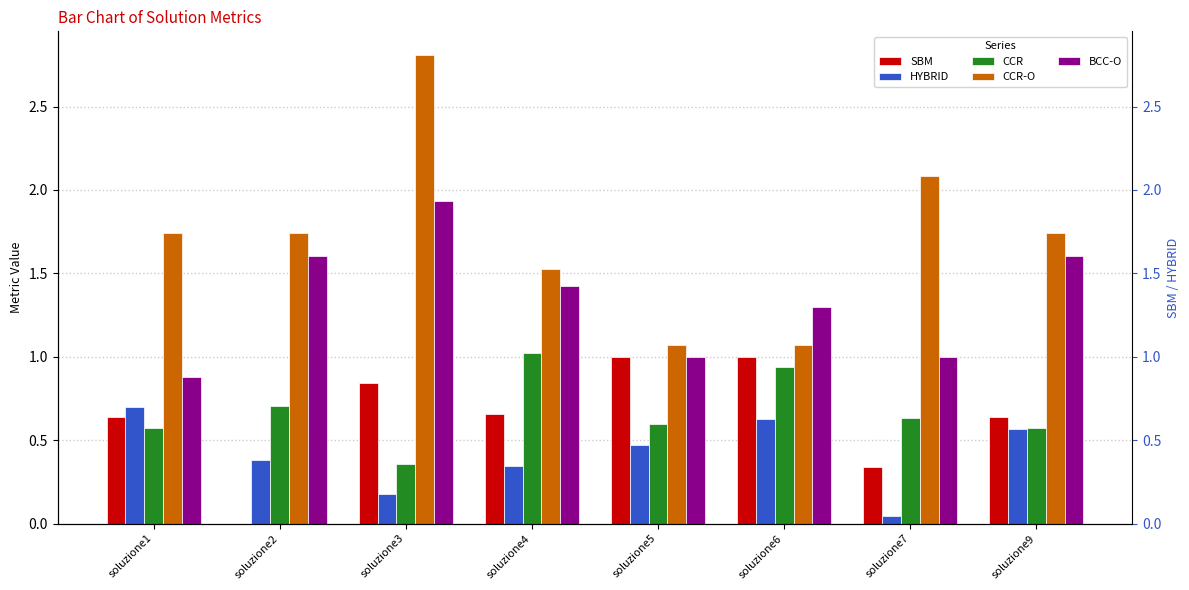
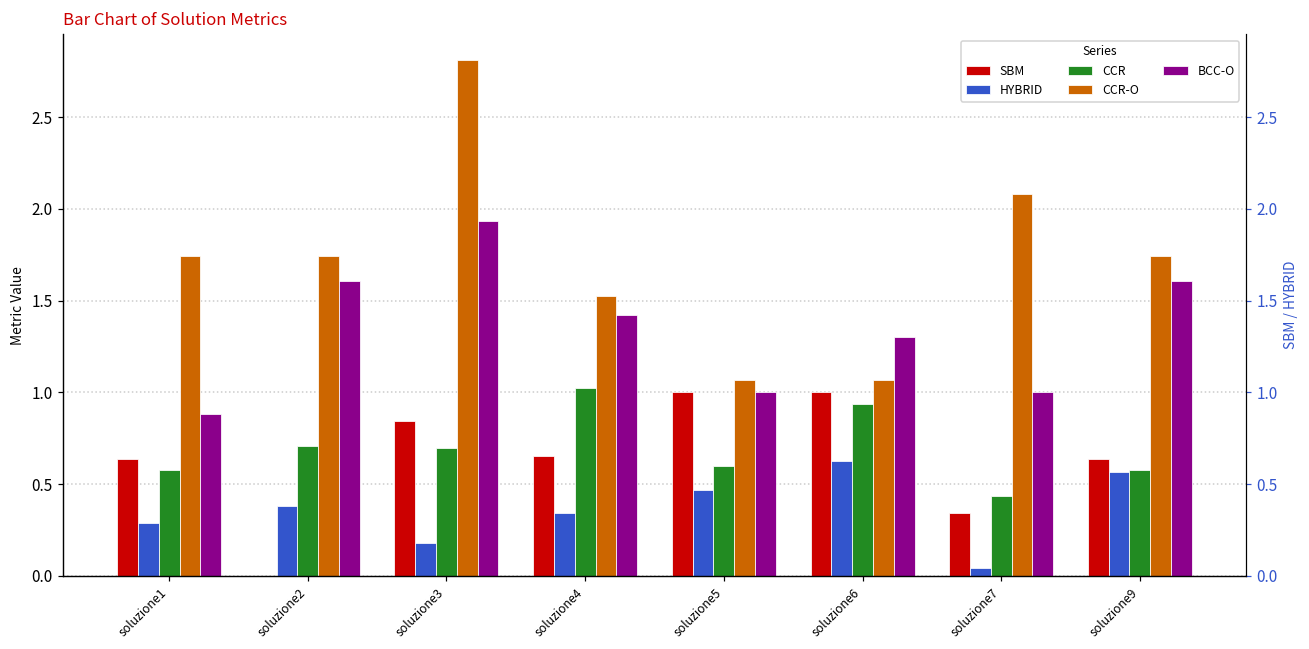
HYBRID, soluzione1: 0.70 -> 0.29
CCR, soluzione3: 0.36 -> 0.70
CCR, soluzione7: 0.63 -> 0.43
